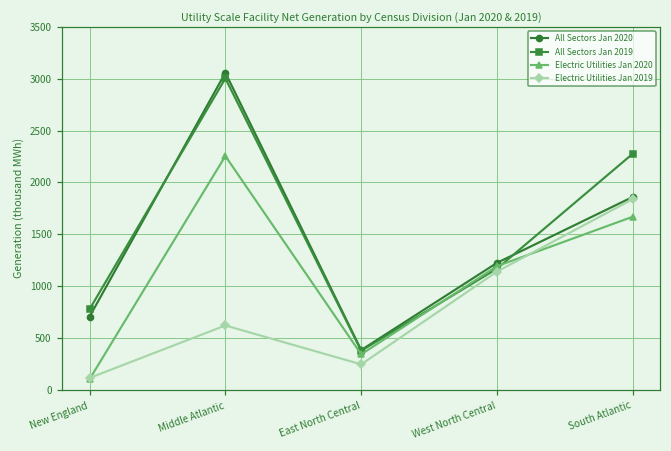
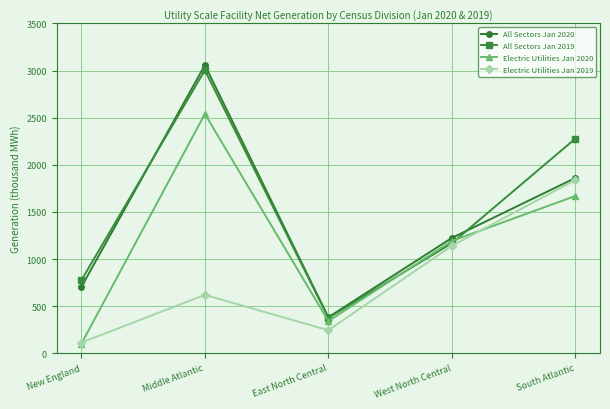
Electric Utilities Jan 2020, Middle Atlantic: 2300 -> 2500
